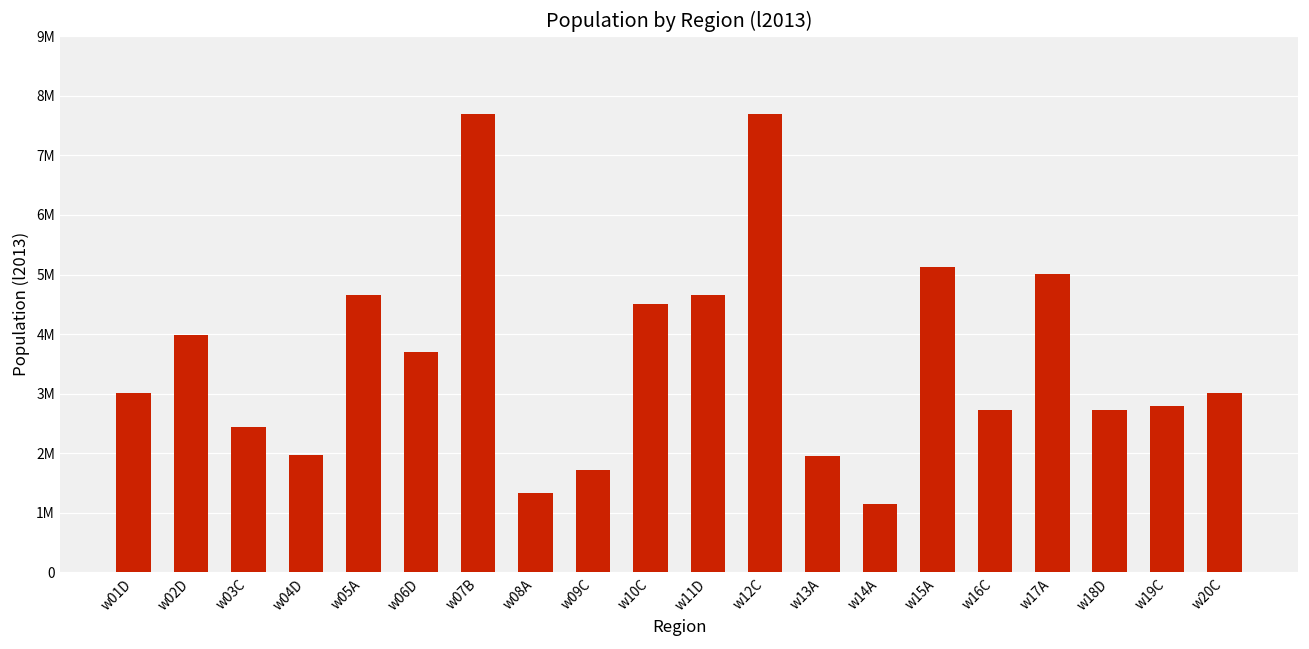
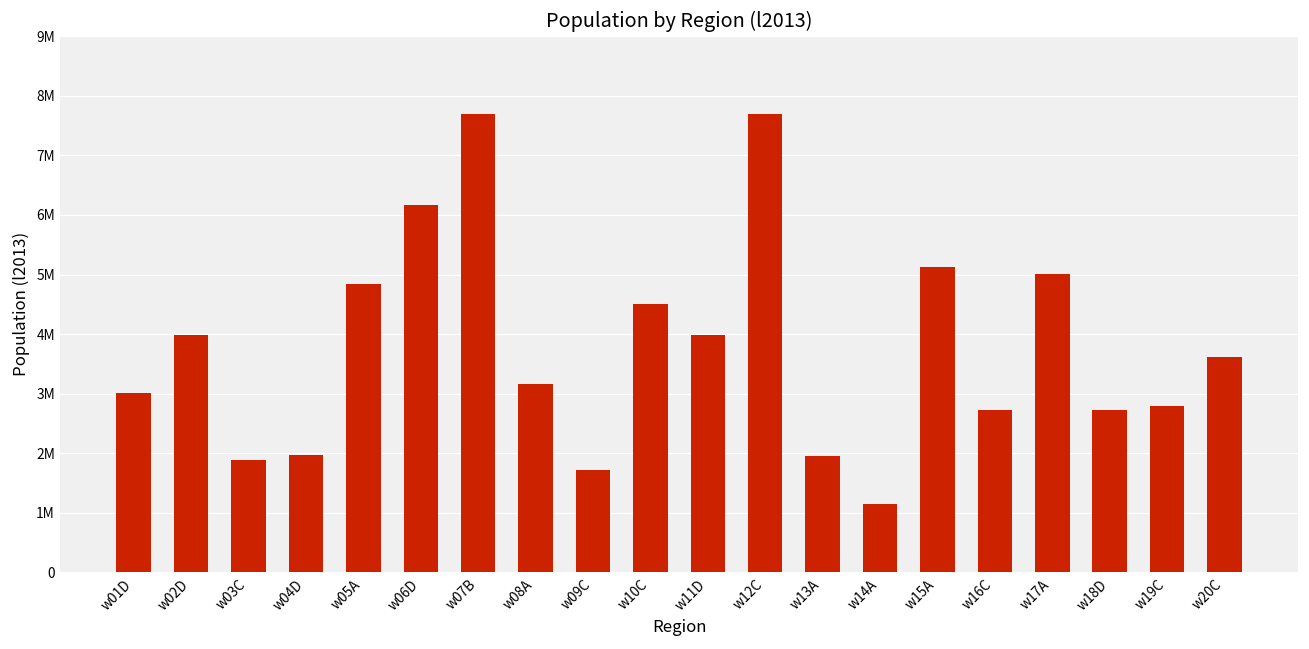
w03C: 2400000 -> 1900000
w05A: 4700000 -> 4800000
w06D: 3700000 -> 6200000
w08A: 1300000 -> 3200000
w11D: 4700000 -> 4000000
w20C: 3000000 -> 3600000
